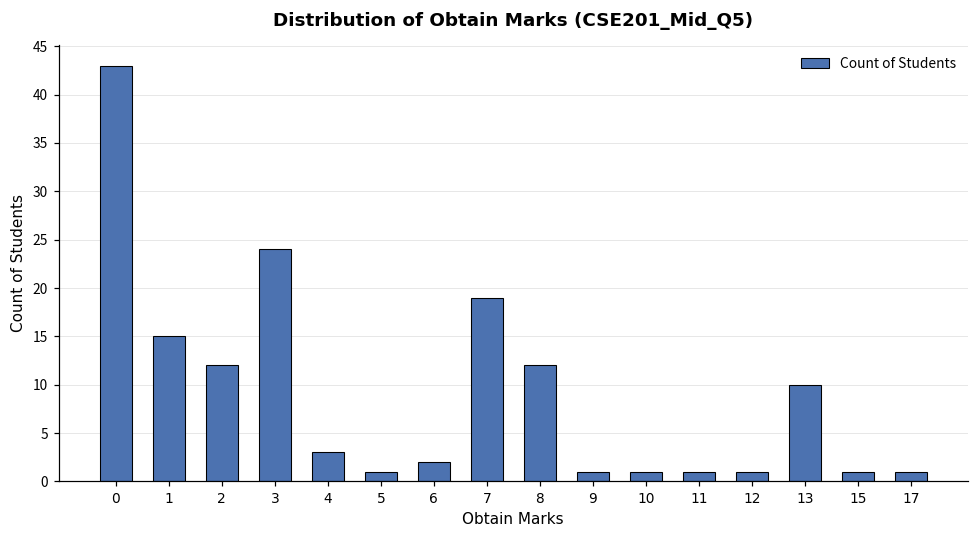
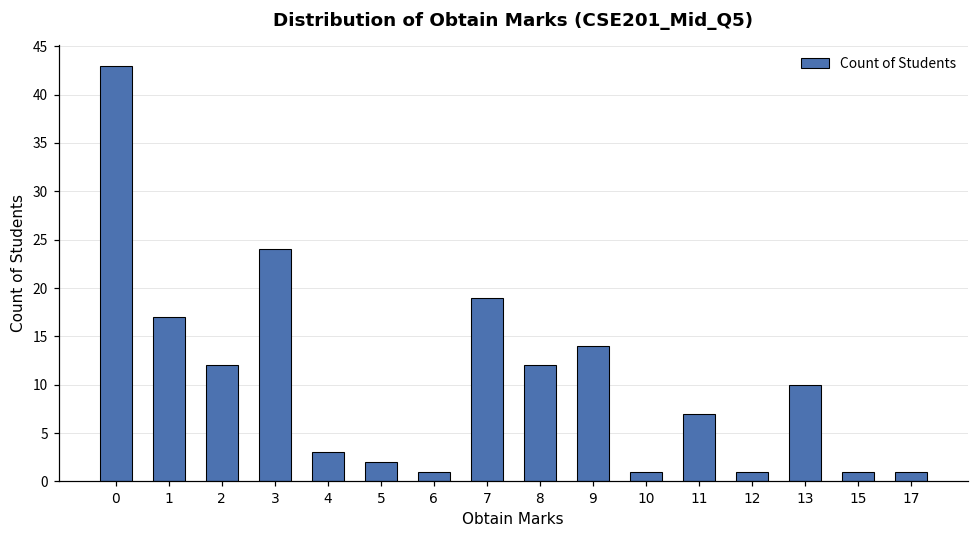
1: 15 -> 17
5: 1 -> 2
6: 2 -> 1
9: 1 -> 14
11: 1 -> 7
